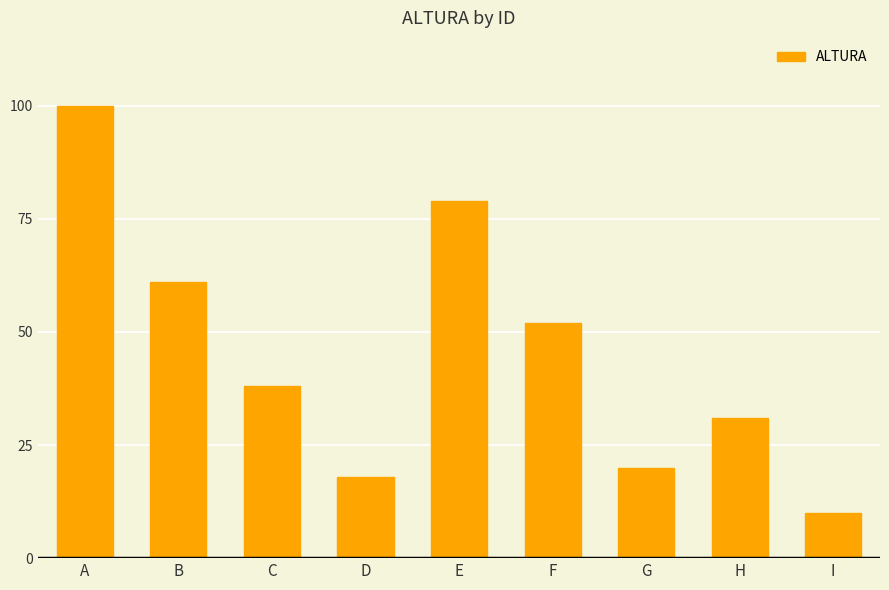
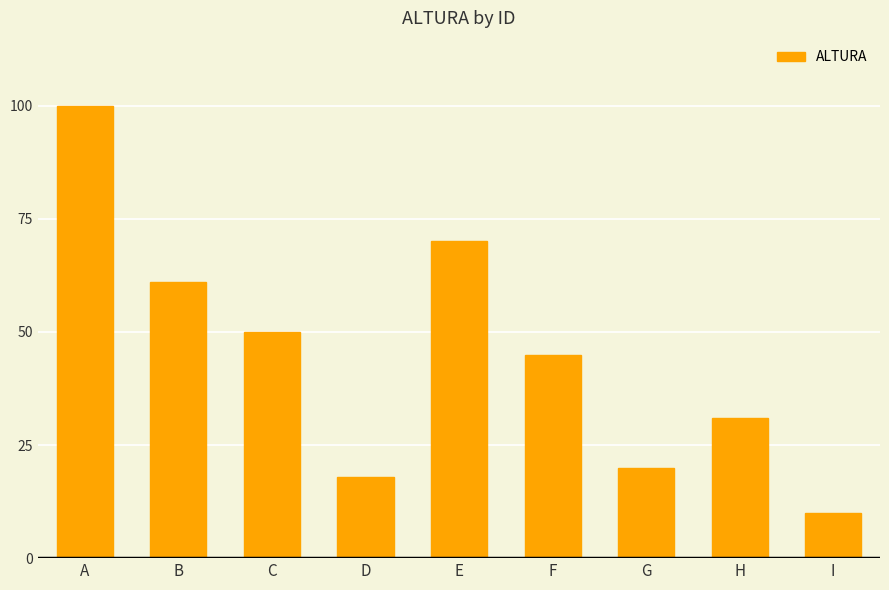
C: 38 -> 50
E: 79 -> 70
F: 52 -> 45
